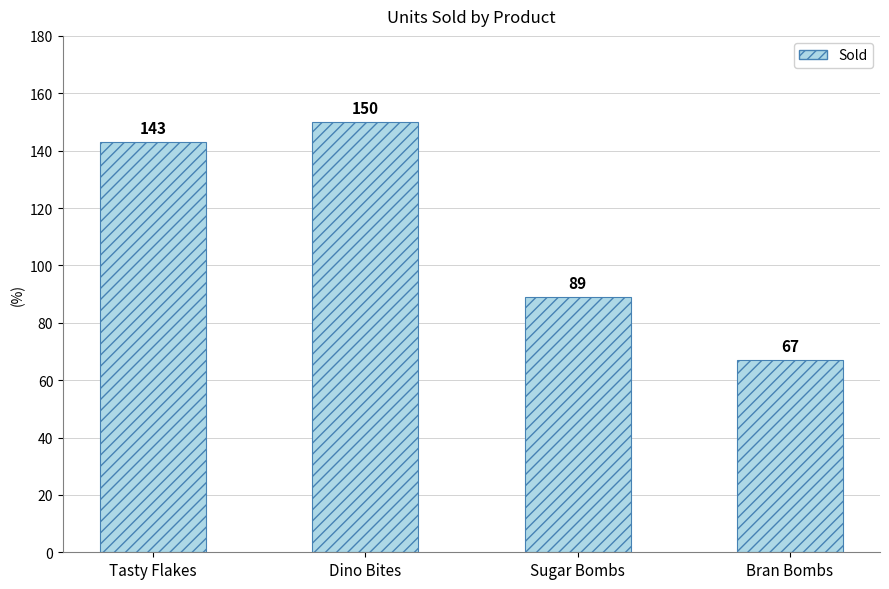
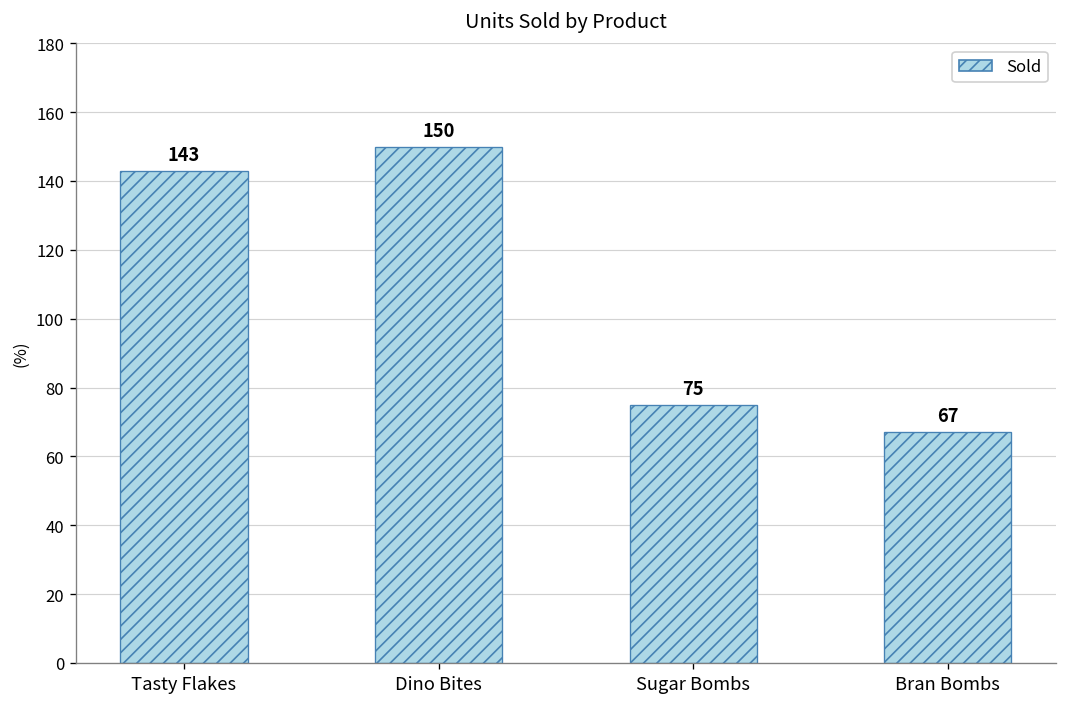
Sugar Bombs: 89 -> 75
